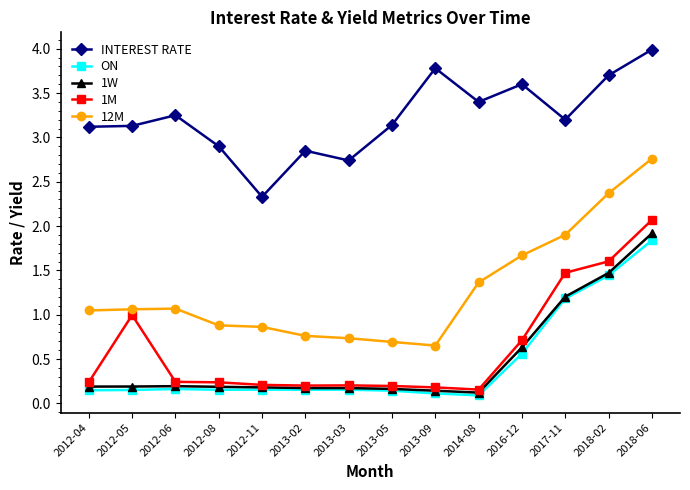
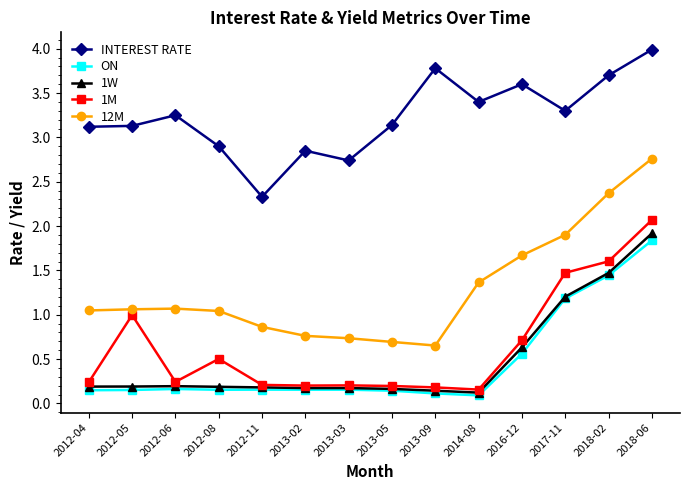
1M, 2012-08: 0.2 -> 0.5
12M, 2012-08: 0.9 -> 1.0
INTEREST RATE, 2017-11: 3.2 -> 3.3
